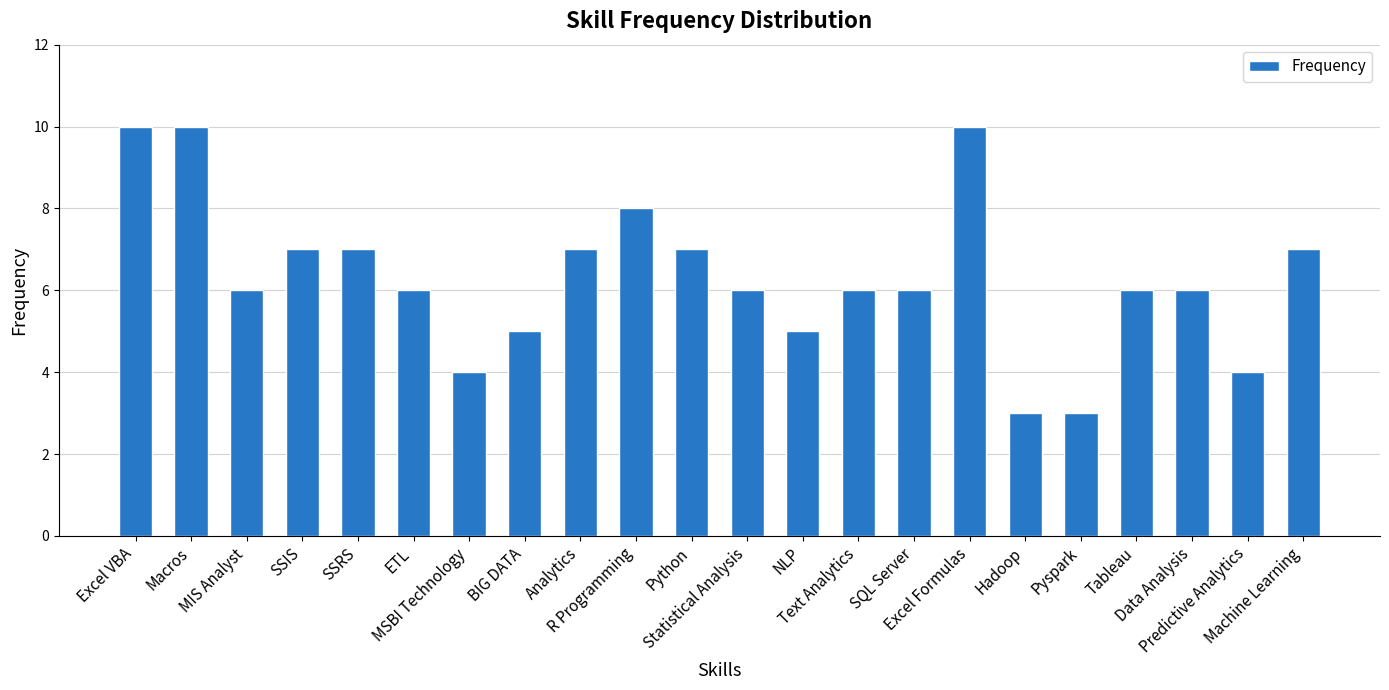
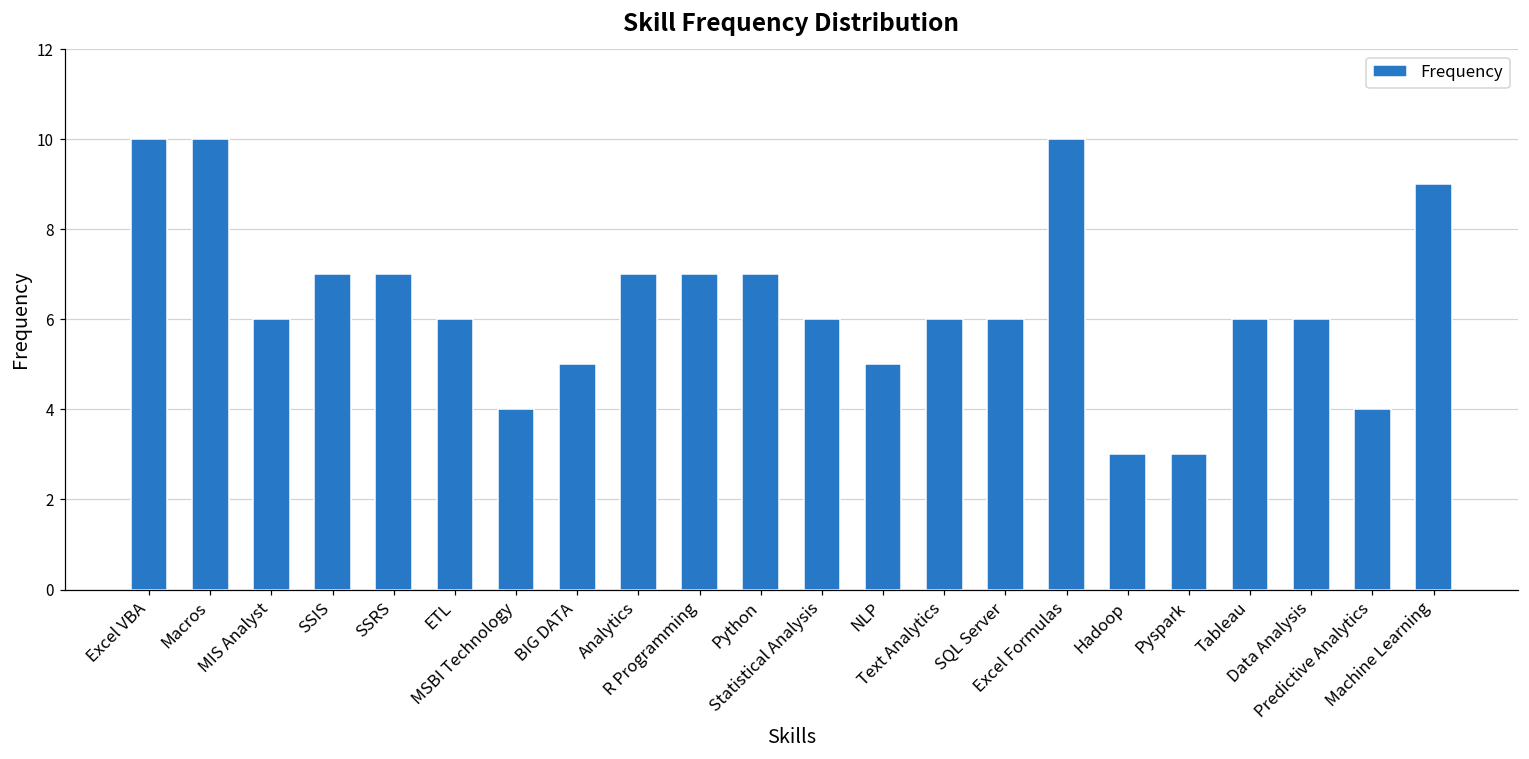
R Programming: 8 -> 7
Machine Learning: 7 -> 9
